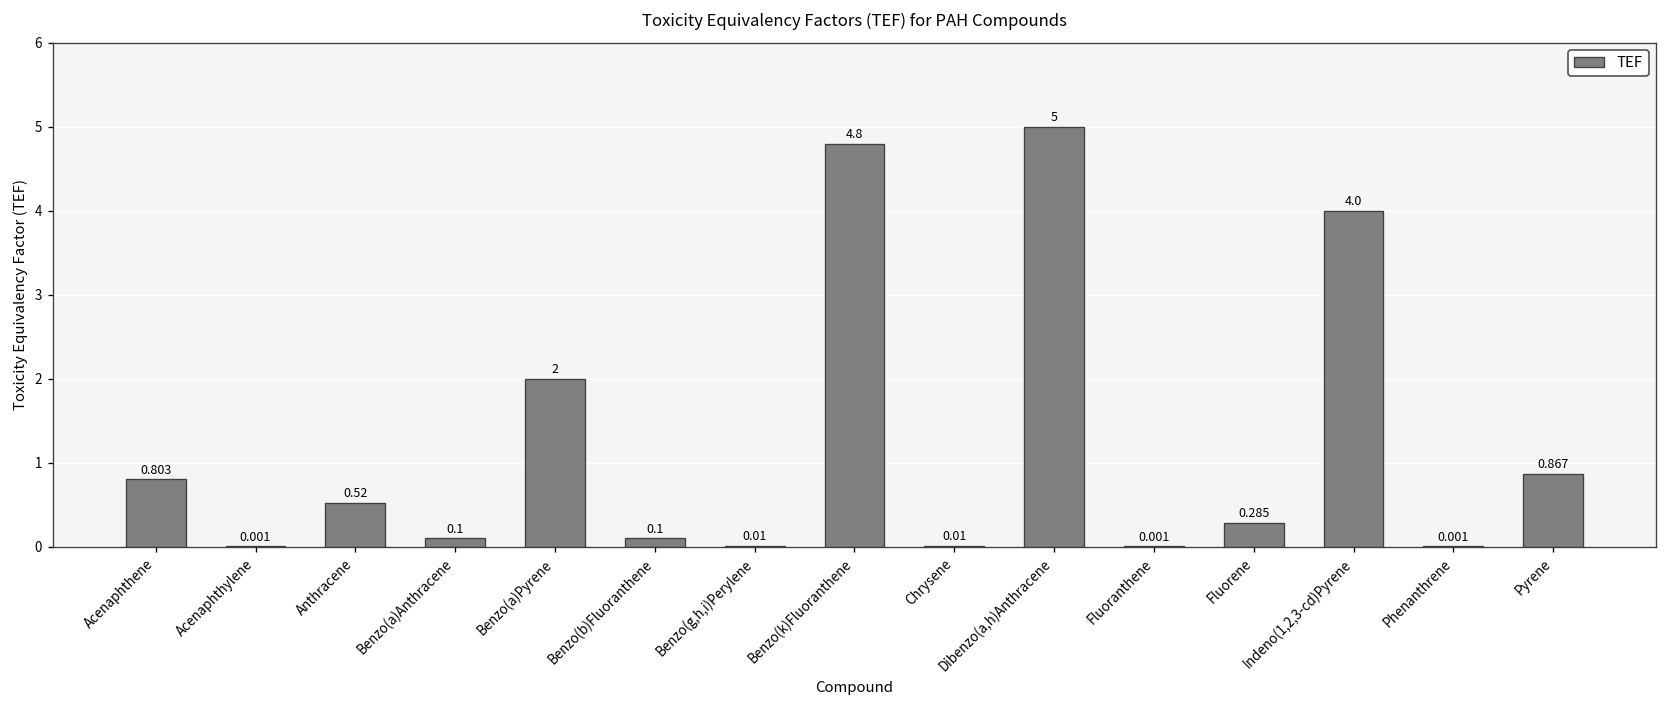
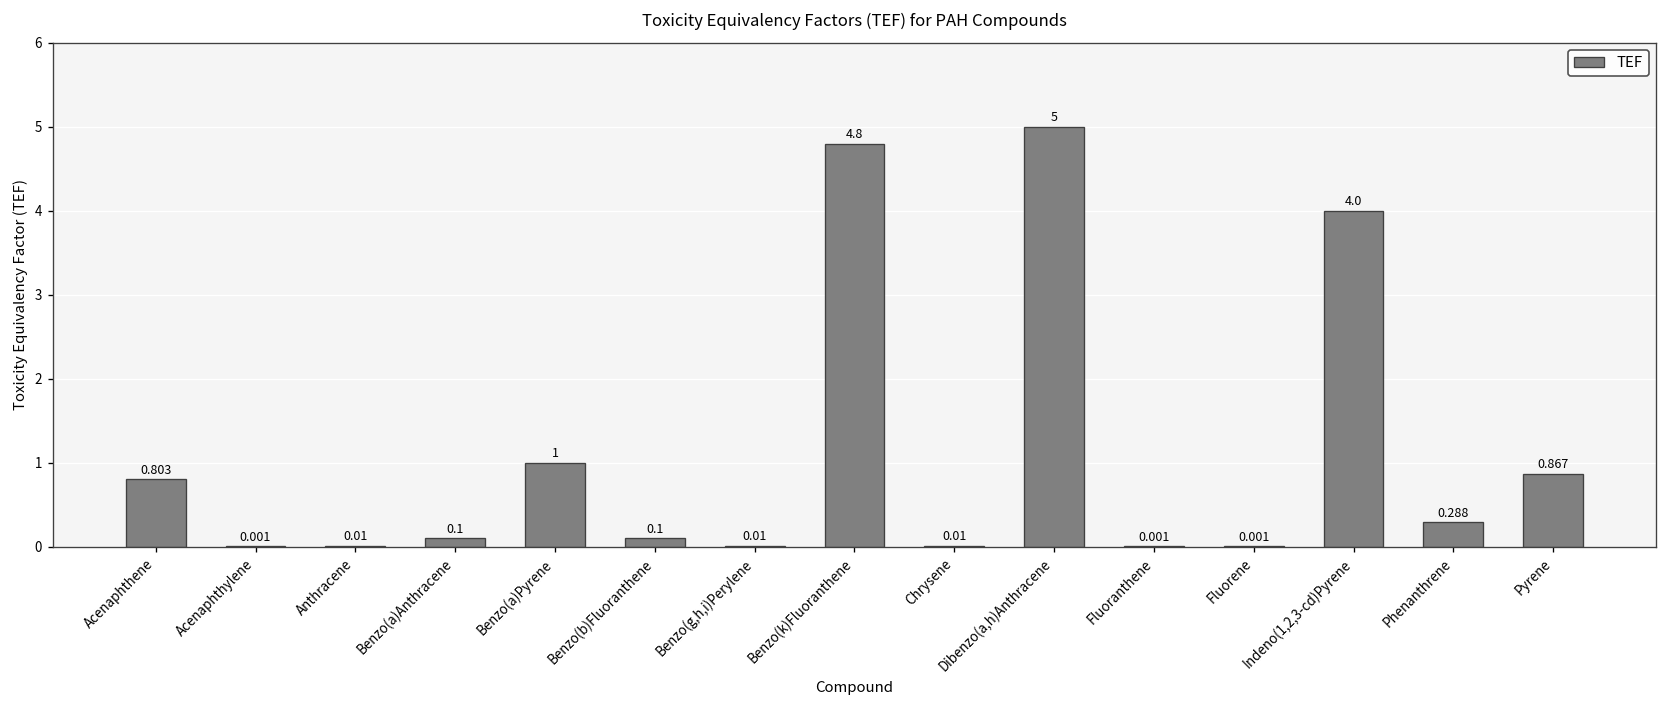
Anthracene: 0.52 -> 0.01
Benzo(a)Pyrene: 2 -> 1
Fluorene: 0.285 -> 0.001
Phenanthrene: 0.001 -> 0.288
